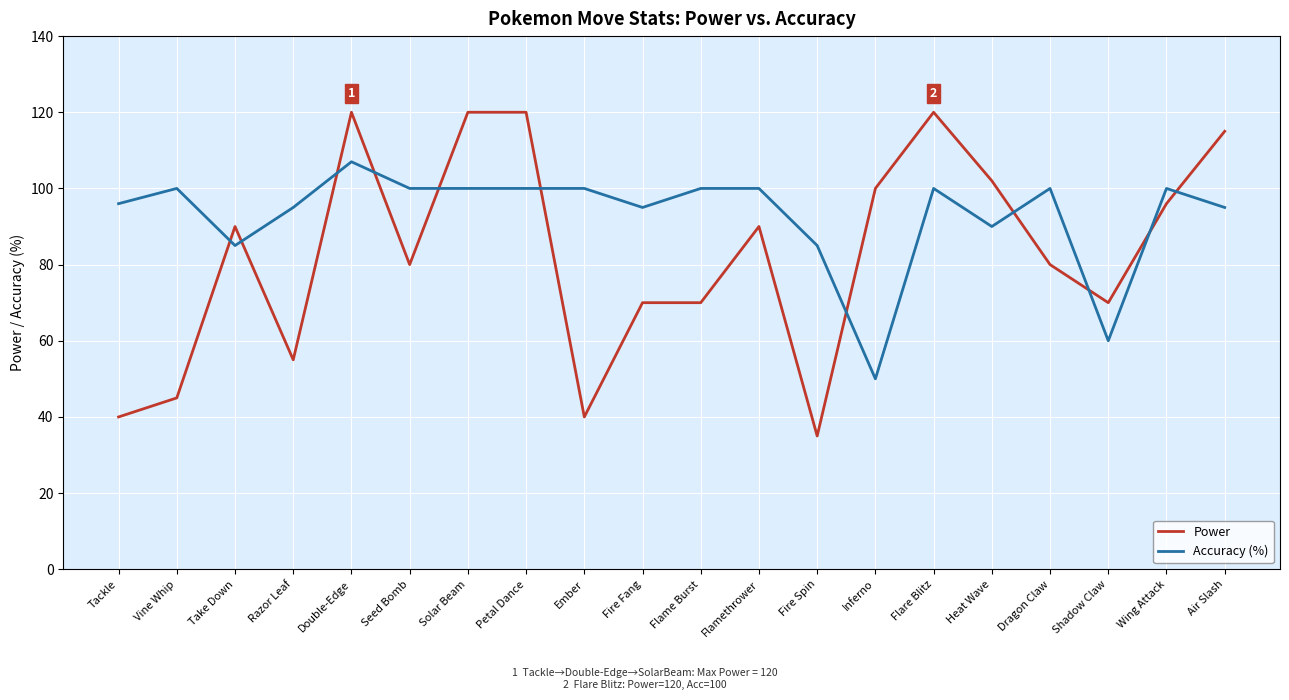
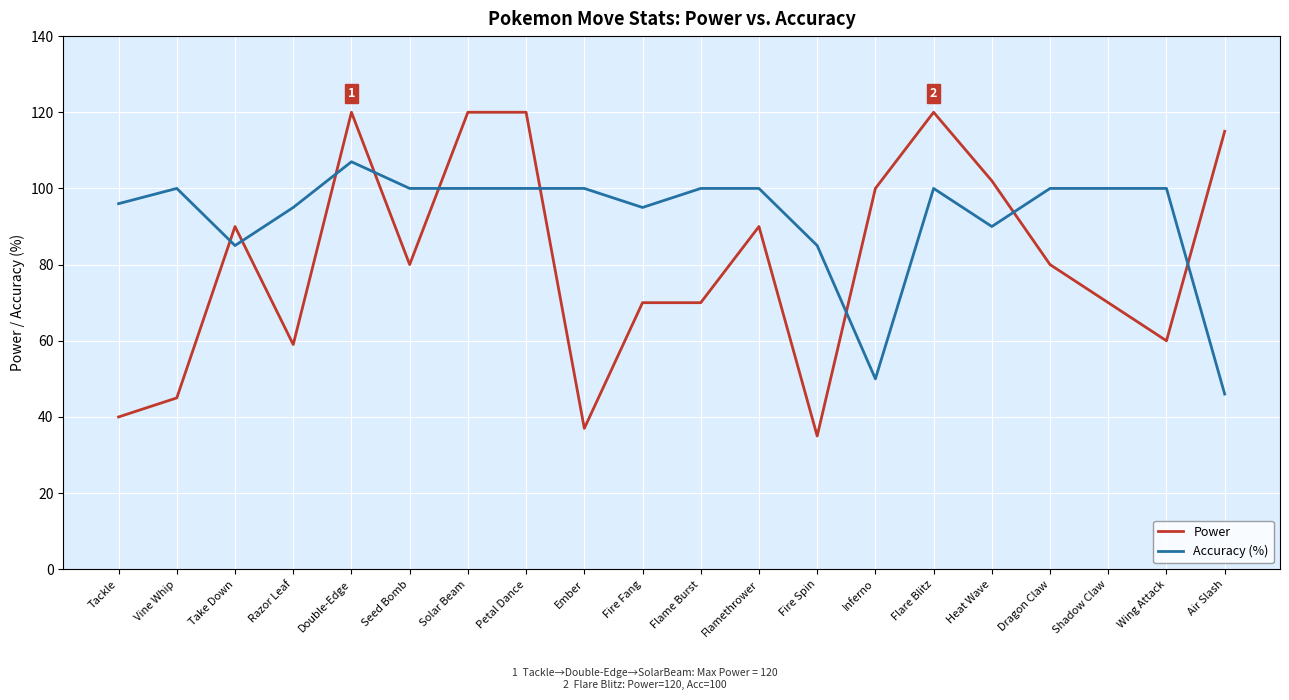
Power, Razor Leaf: 55 -> 59
Power, Ember: 40 -> 37
Accuracy (%), Shadow Claw: 60 -> 100
Power, Wing Attack: 96 -> 60
Accuracy (%), Air Slash: 95 -> 46
